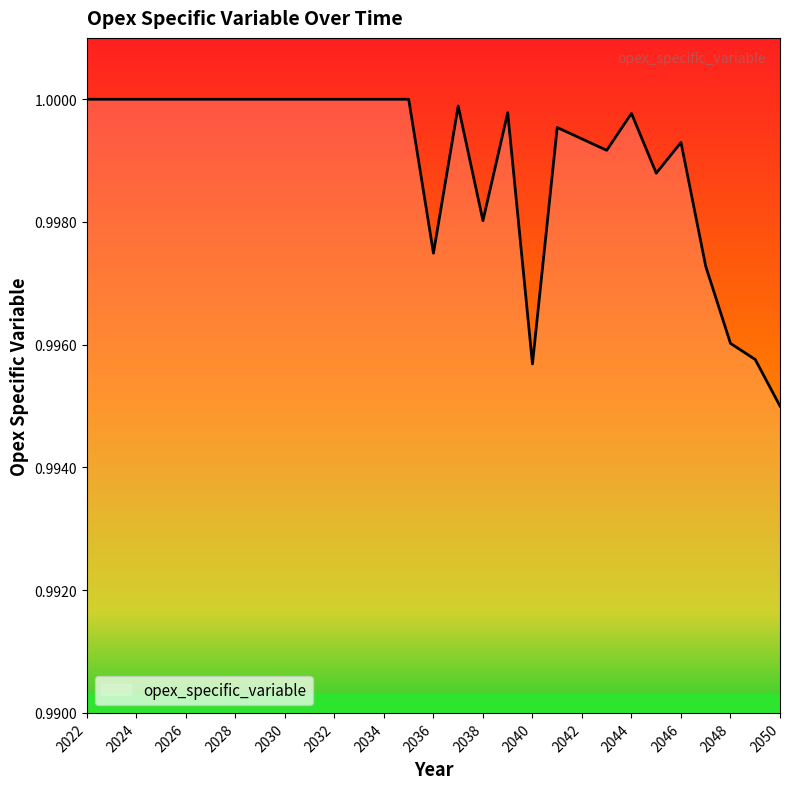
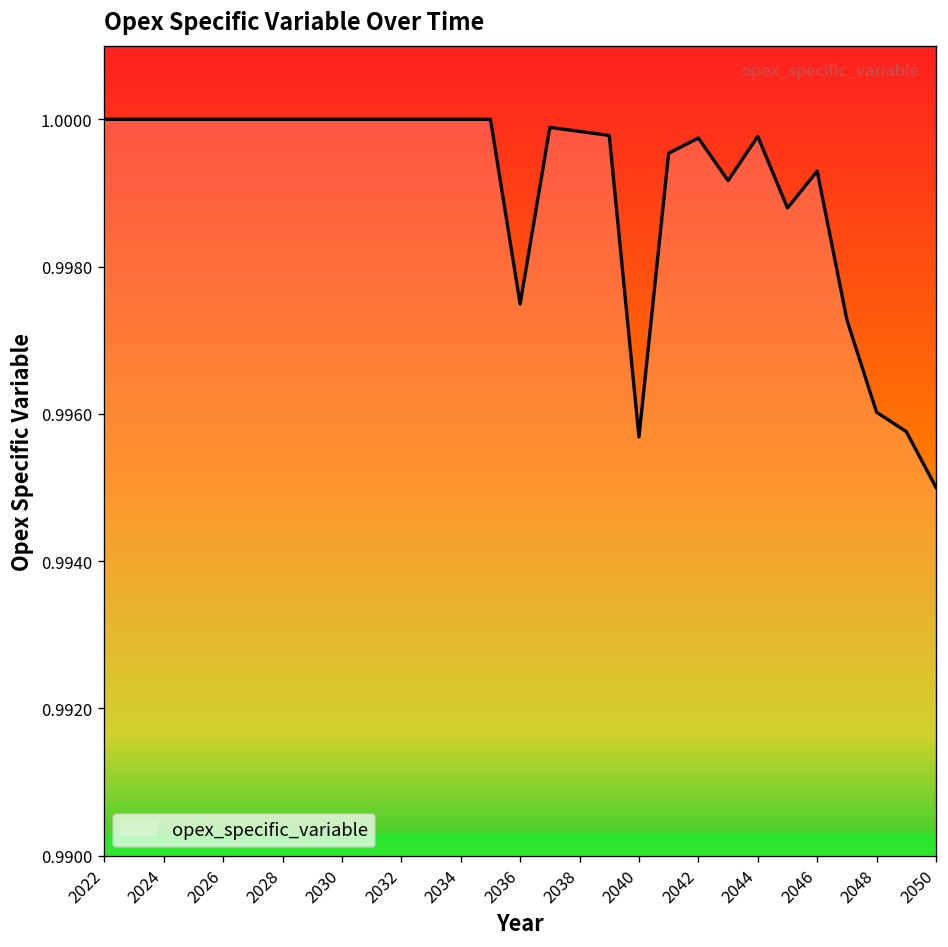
2038: 0.9980 -> 0.9998
2042: 0.9994 -> 0.9997
